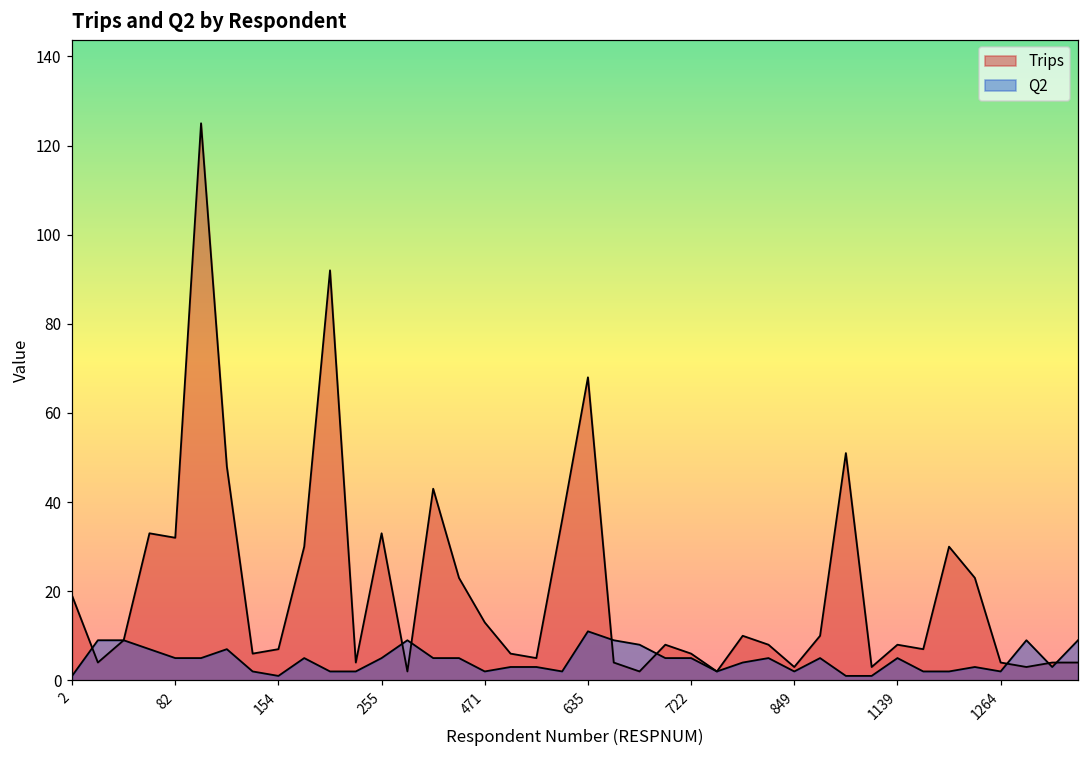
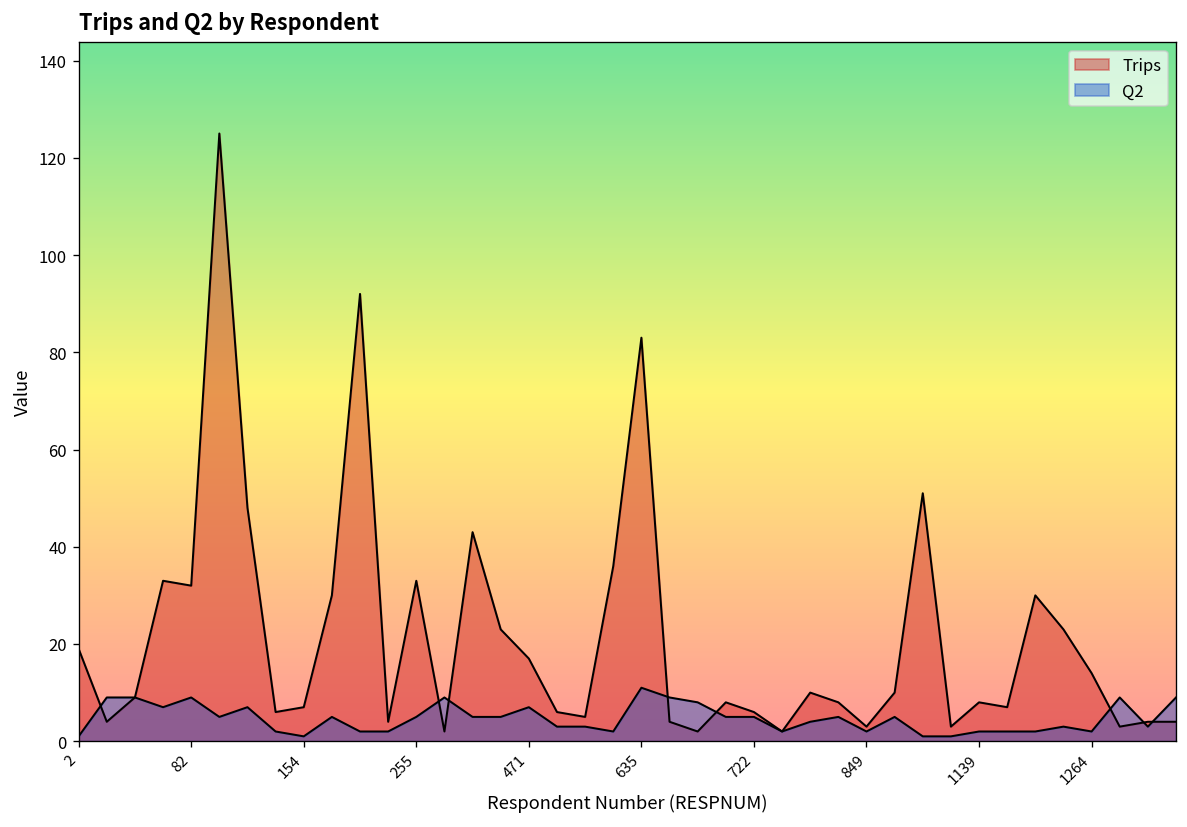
Q2, 82: 5 -> 9
Trips, 471: 13 -> 17
Q2, 471: 2 -> 7
Trips, 635: 68 -> 83
Q2, 1139: 5 -> 2
Trips, 1264: 4 -> 14
